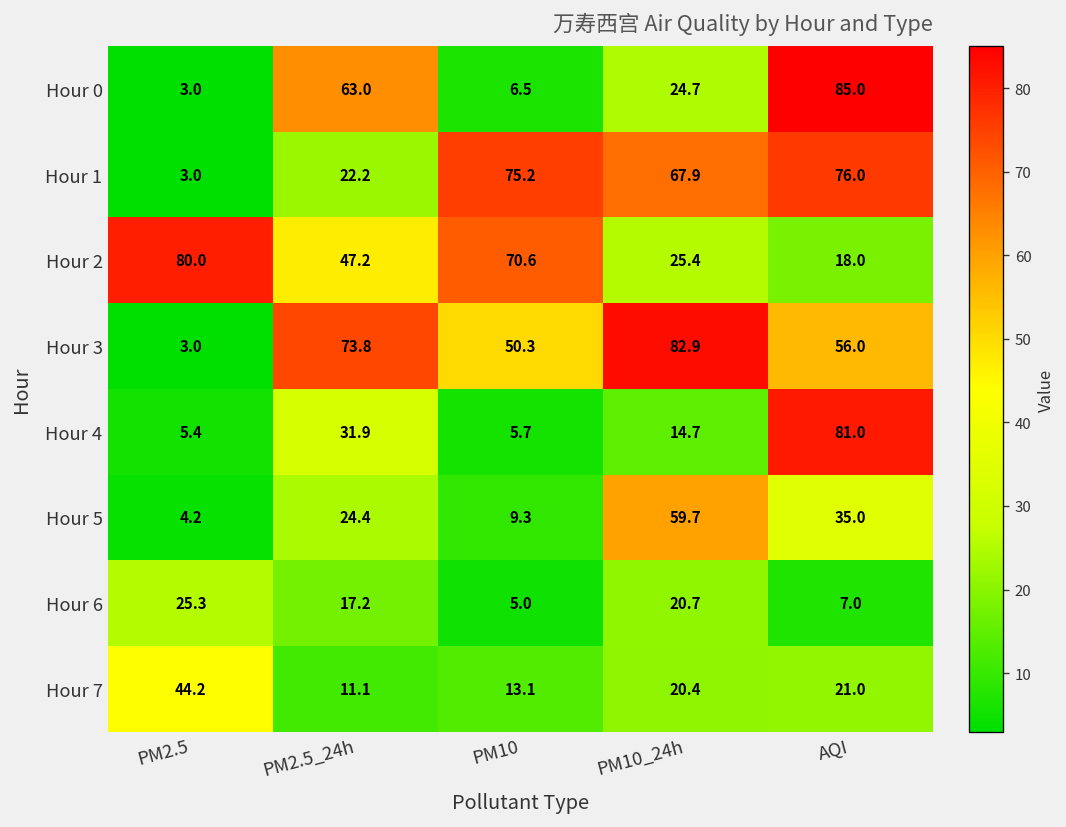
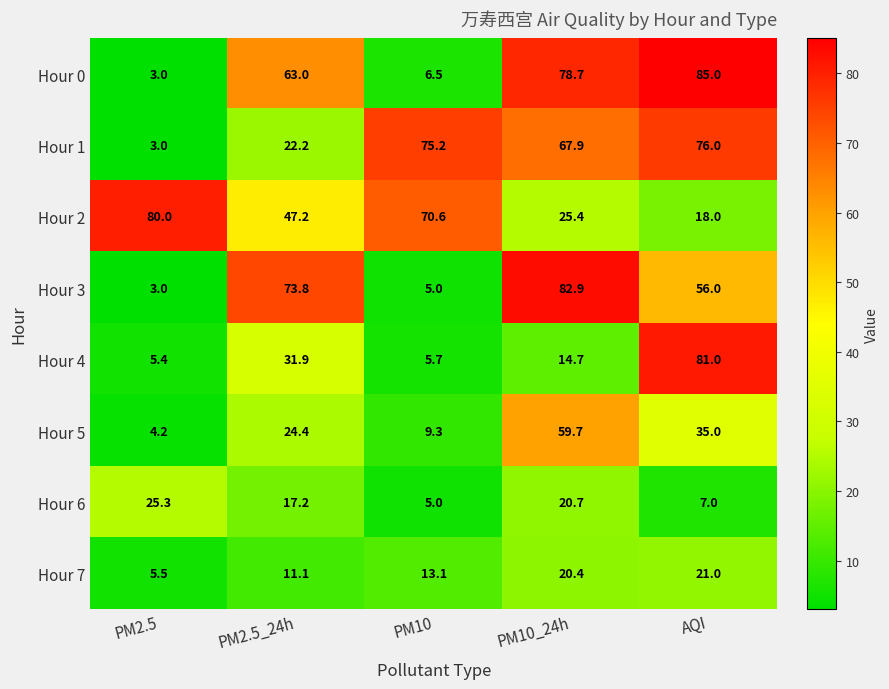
Hour 0, PM10_24h: 24.7 -> 78.7
Hour 3, PM10: 50.3 -> 5.0
Hour 7, PM2.5: 44.2 -> 5.5
